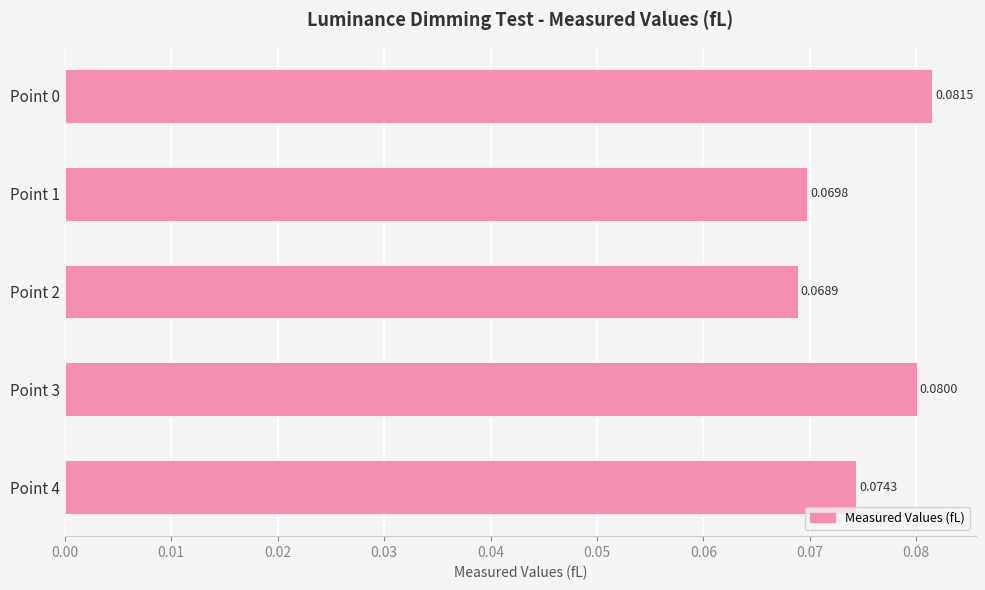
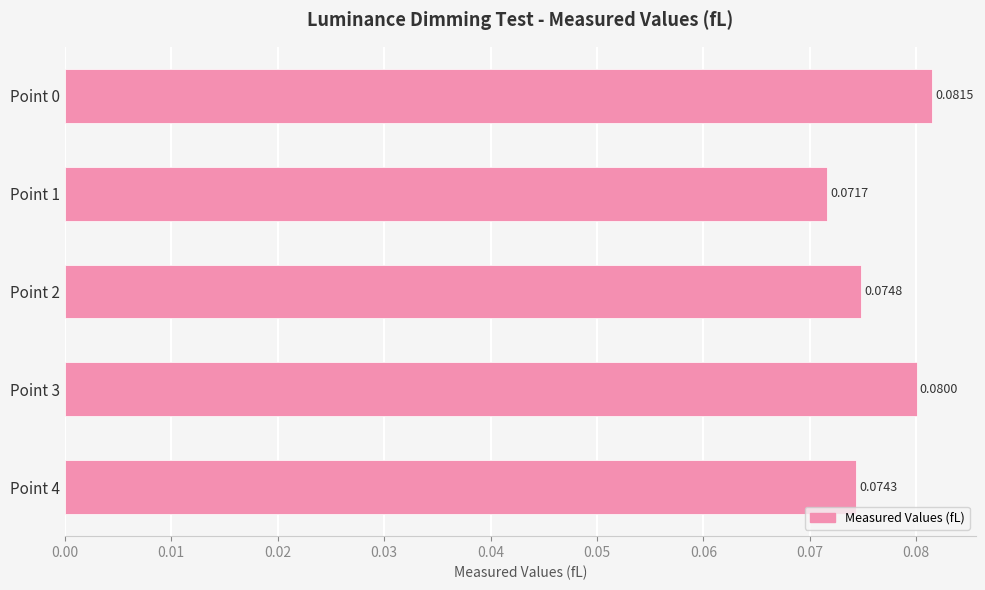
Point 1: 0.0698 -> 0.0717
Point 2: 0.0689 -> 0.0748
